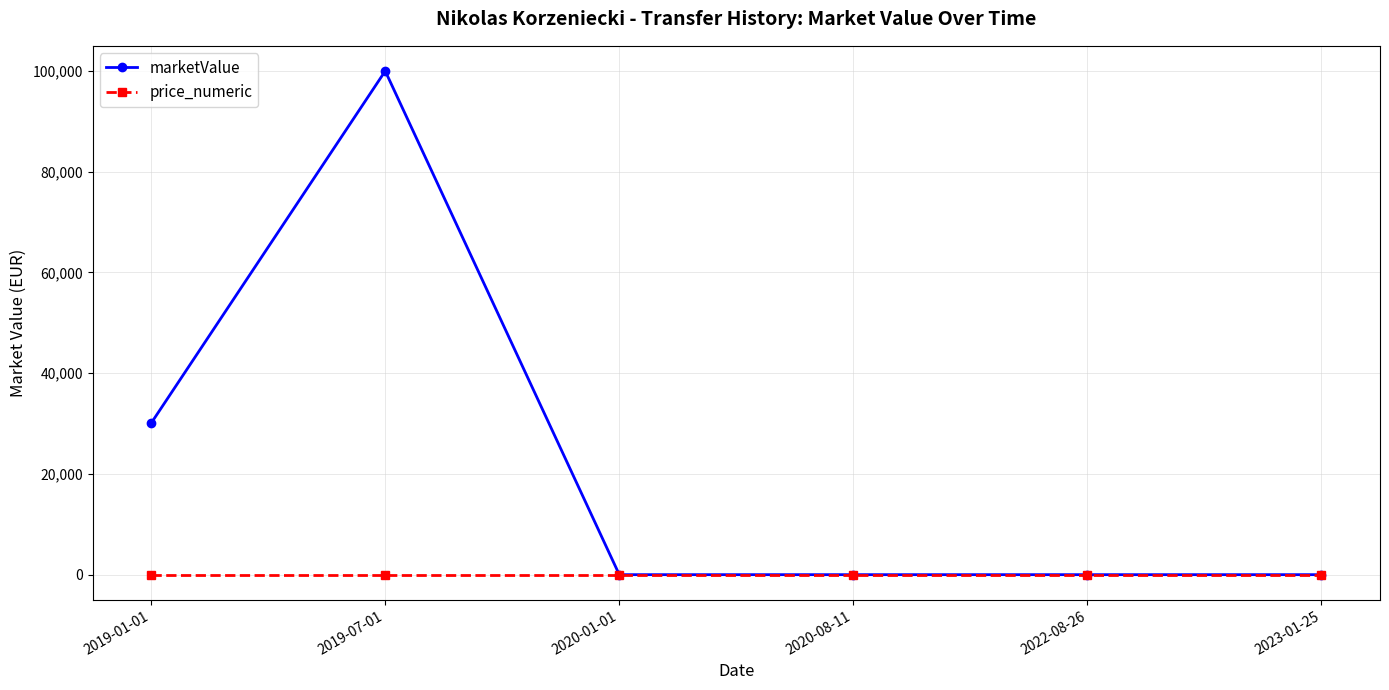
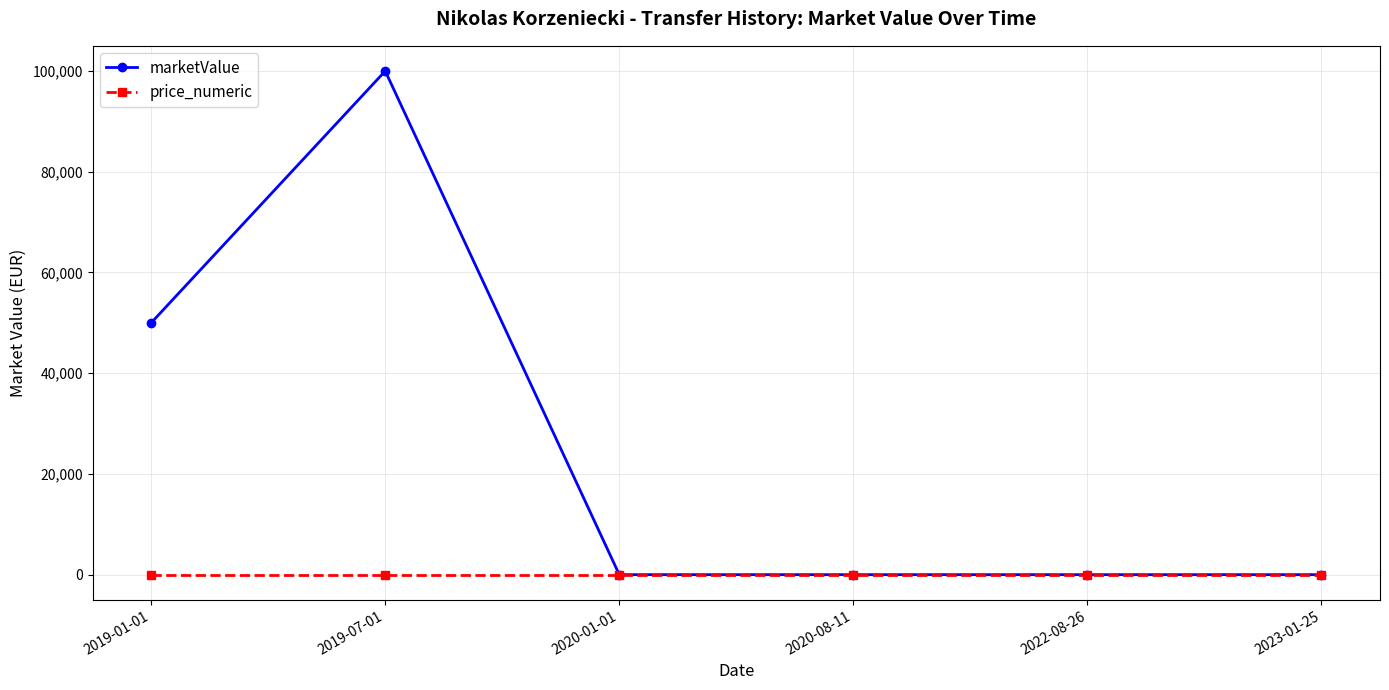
marketValue, 2019-01-01: 30,000 -> 50,000
